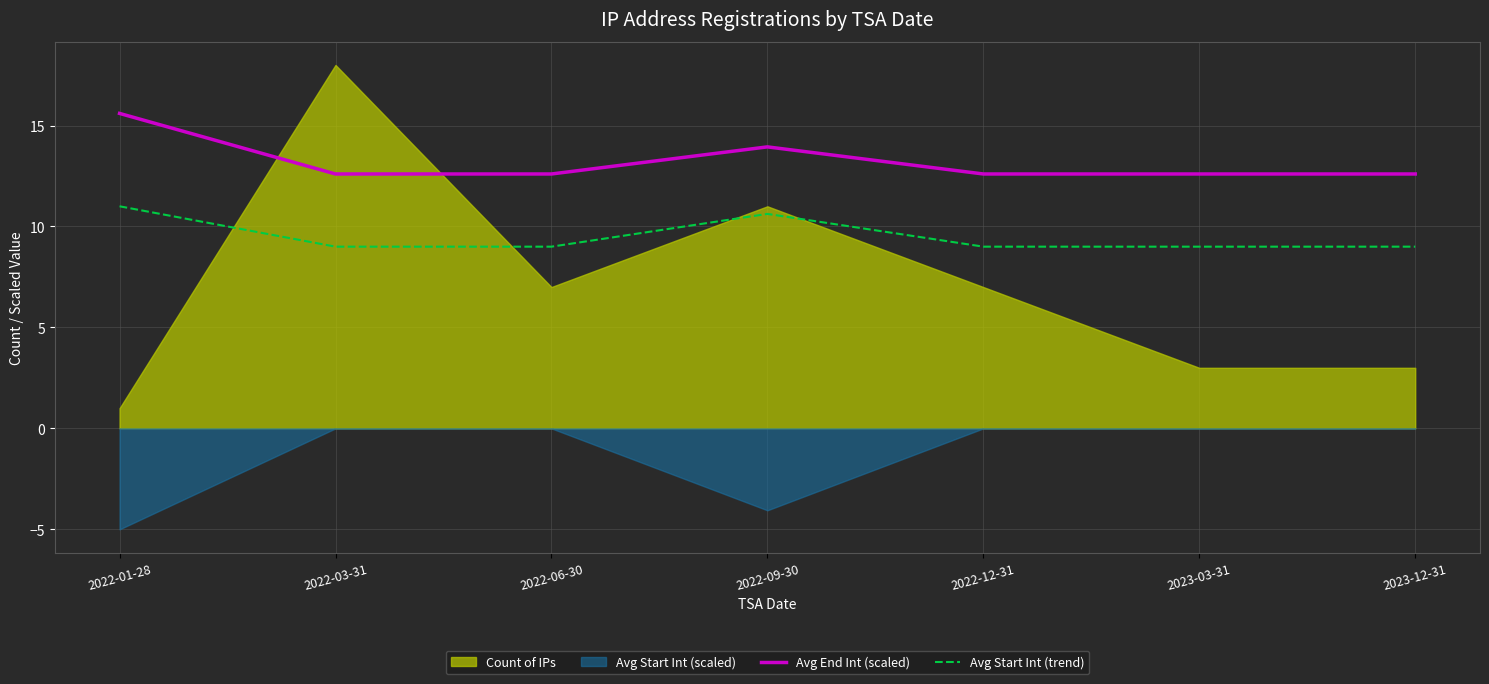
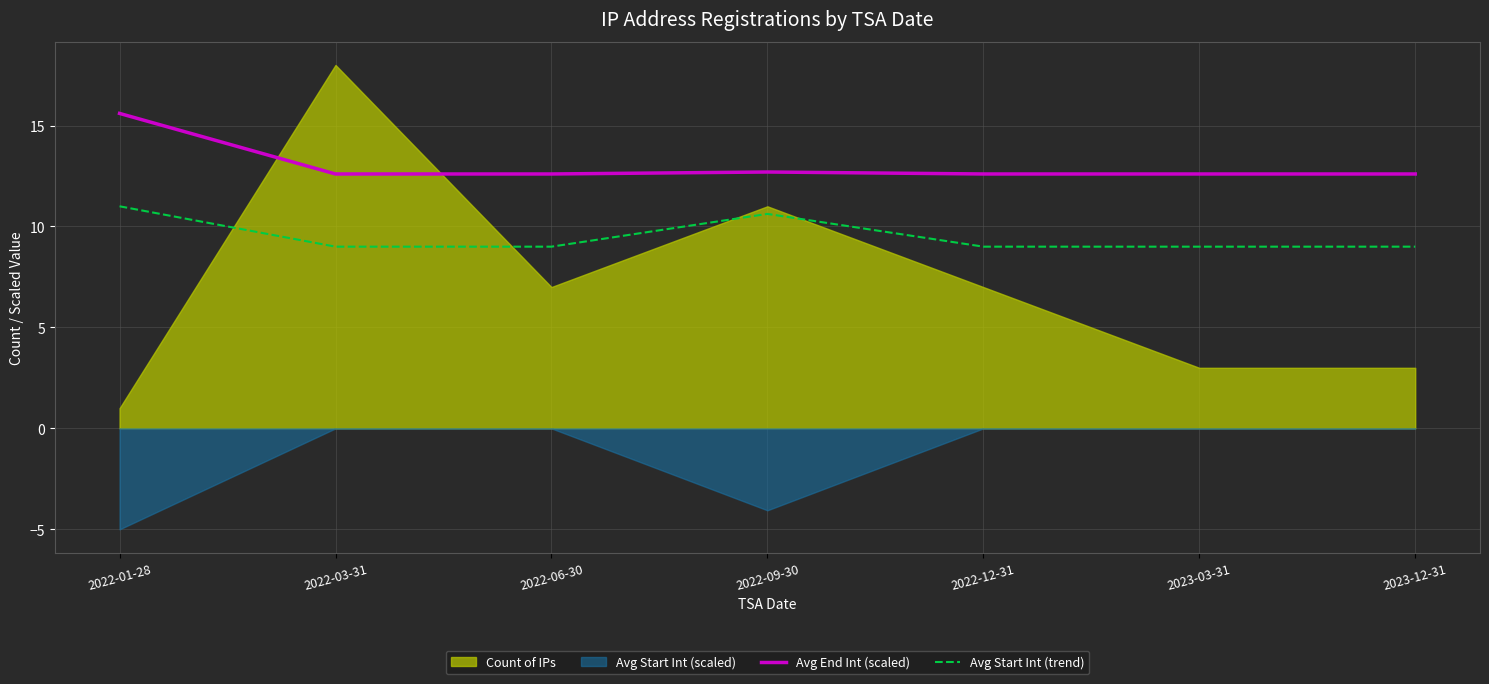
Avg End Int (scaled), 2022-09-30: 13.9 -> 12.7
